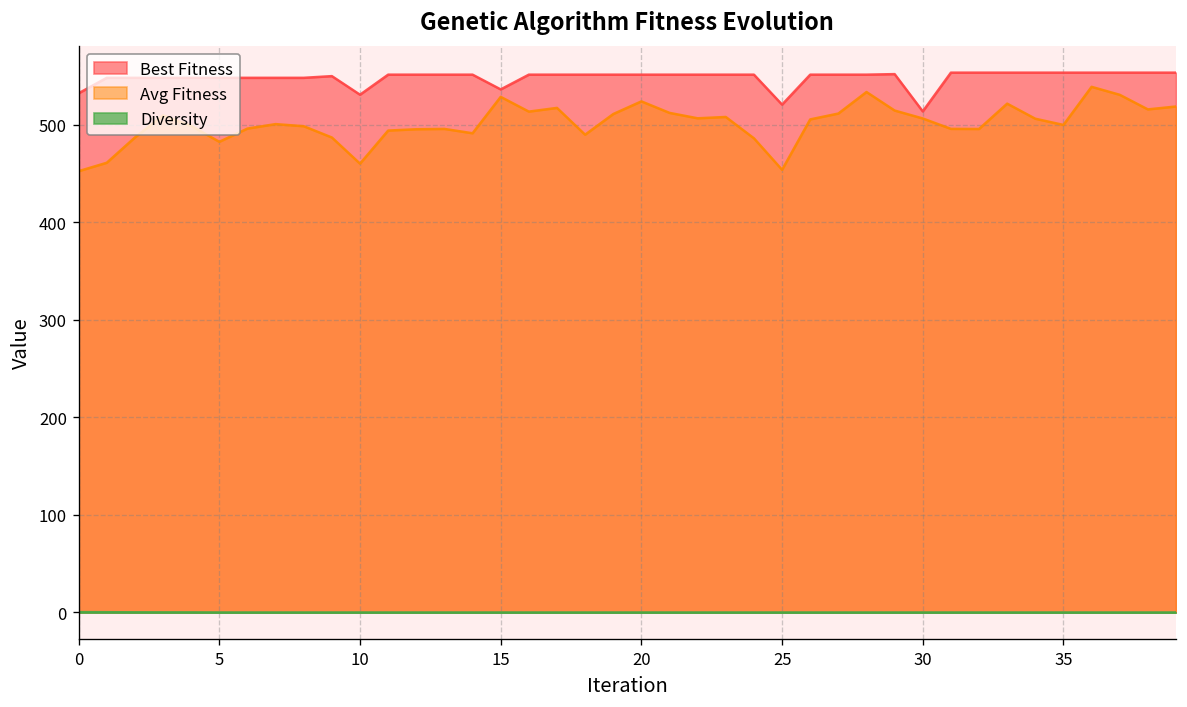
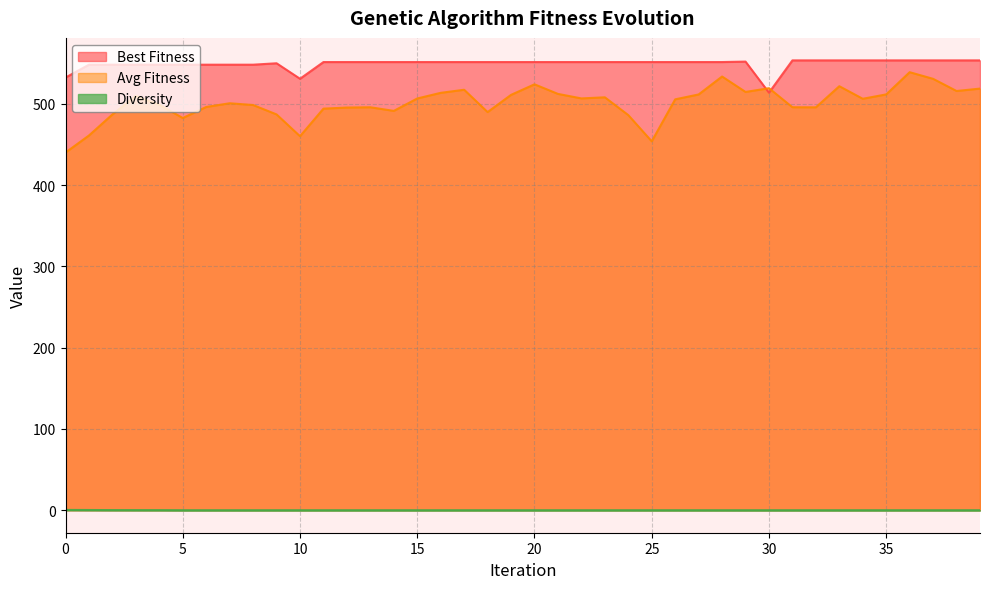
Avg Fitness, 0: 450 -> 440
Best Fitness, 15: 540 -> 550
Avg Fitness, 15: 530 -> 510
Best Fitness, 25: 520 -> 550
Avg Fitness, 30: 510 -> 520
Avg Fitness, 35: 500 -> 510
